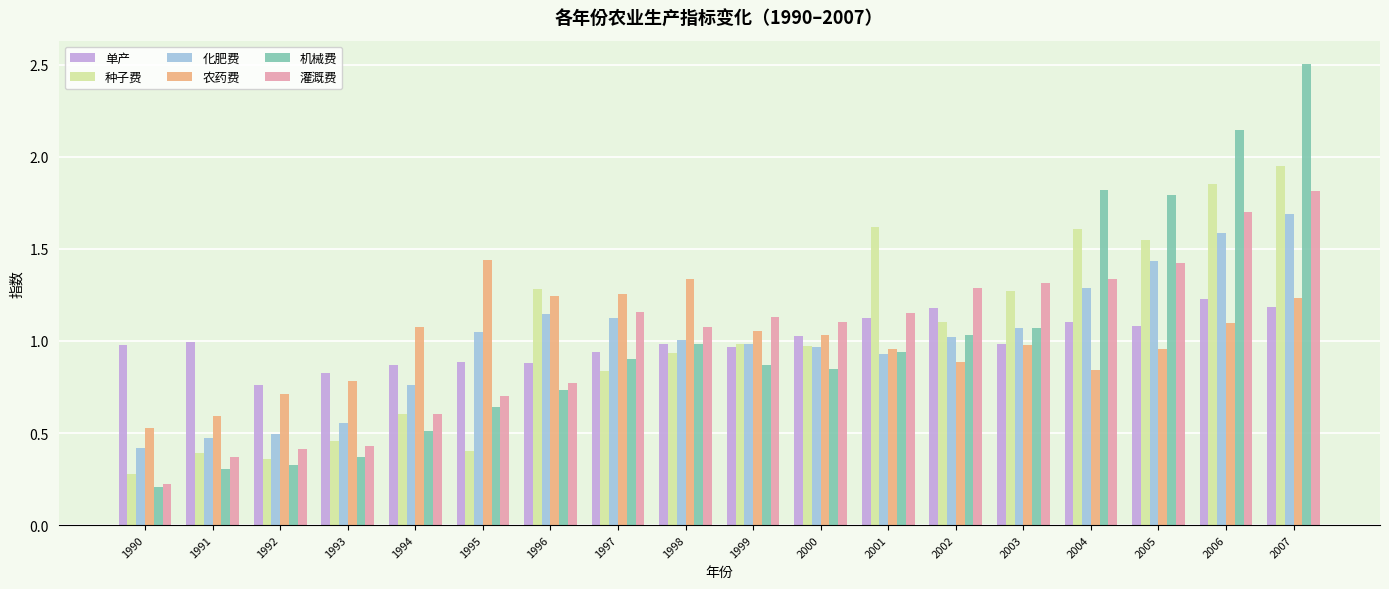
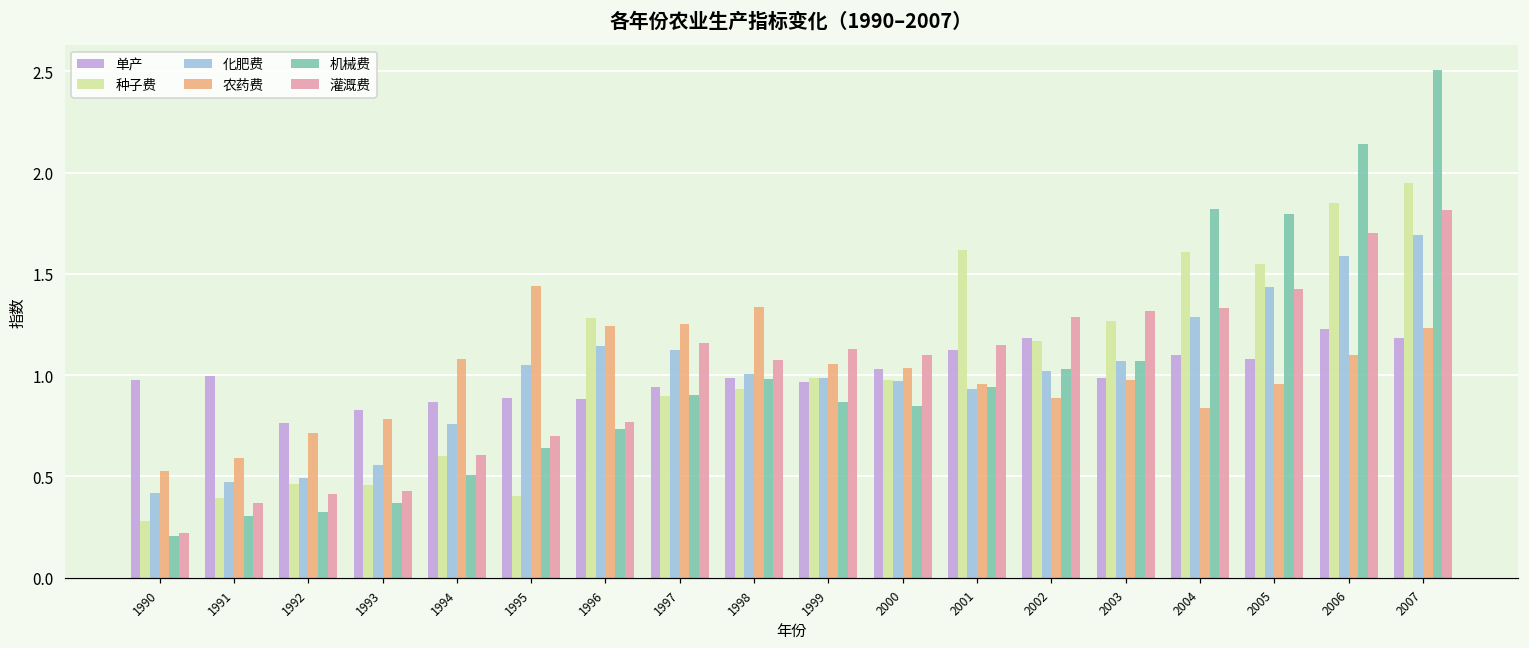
种子费, 1992: 0.36 -> 0.46
种子费, 1997: 0.84 -> 0.90
种子费, 2002: 1.10 -> 1.17
